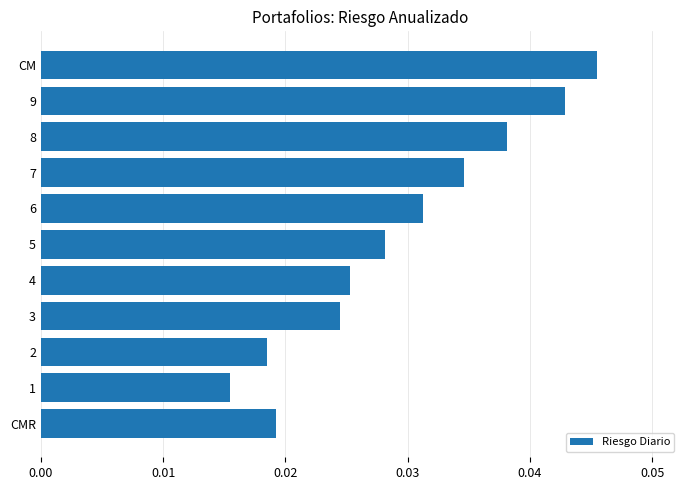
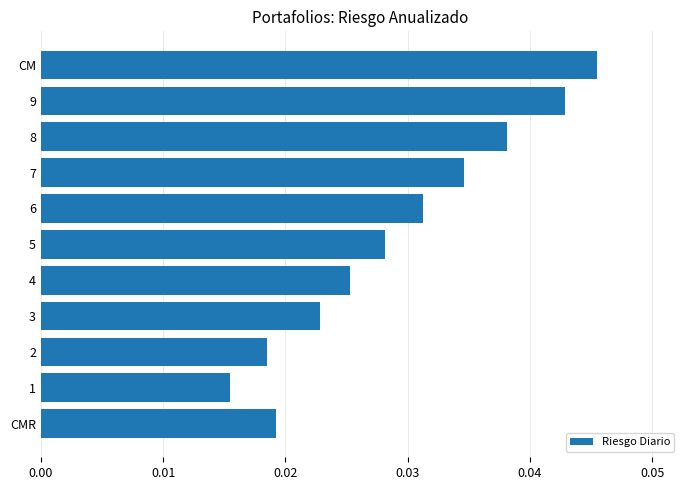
3: 0.0244 -> 0.0228
